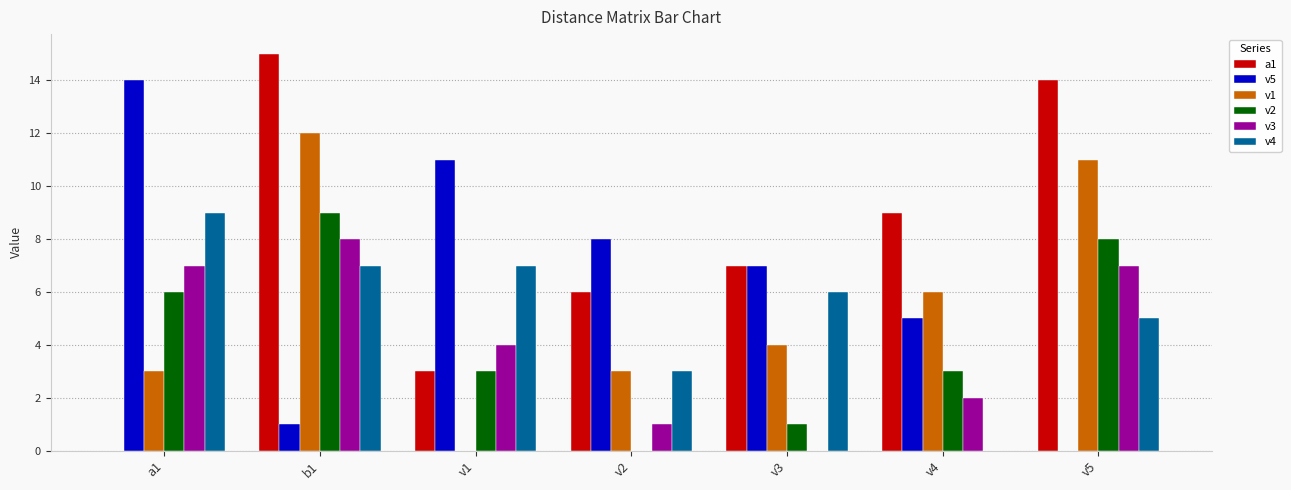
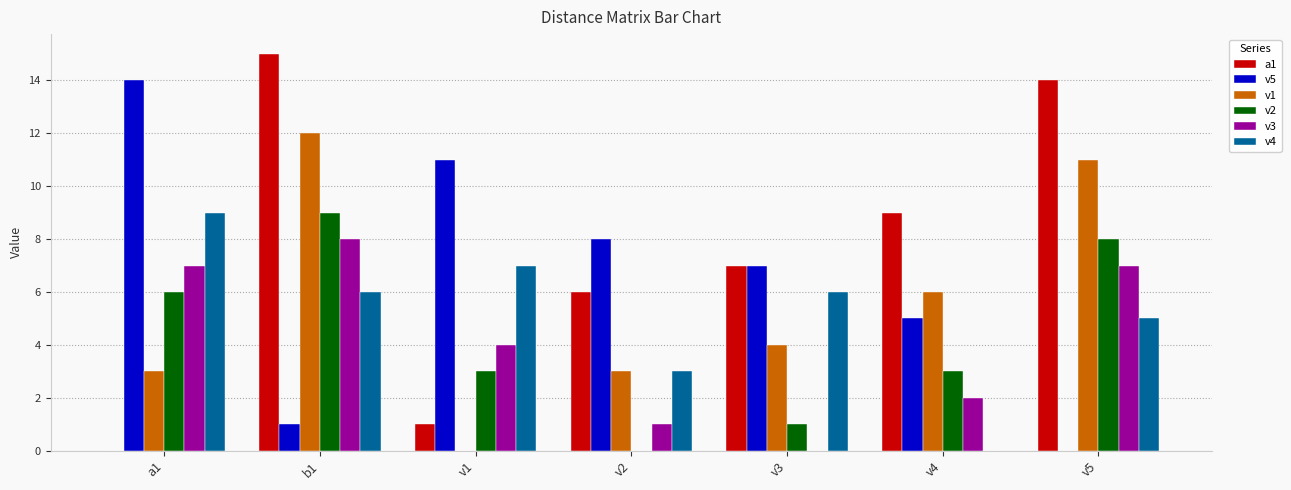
v4, b1: 7 -> 6
a1, v1: 3 -> 1
